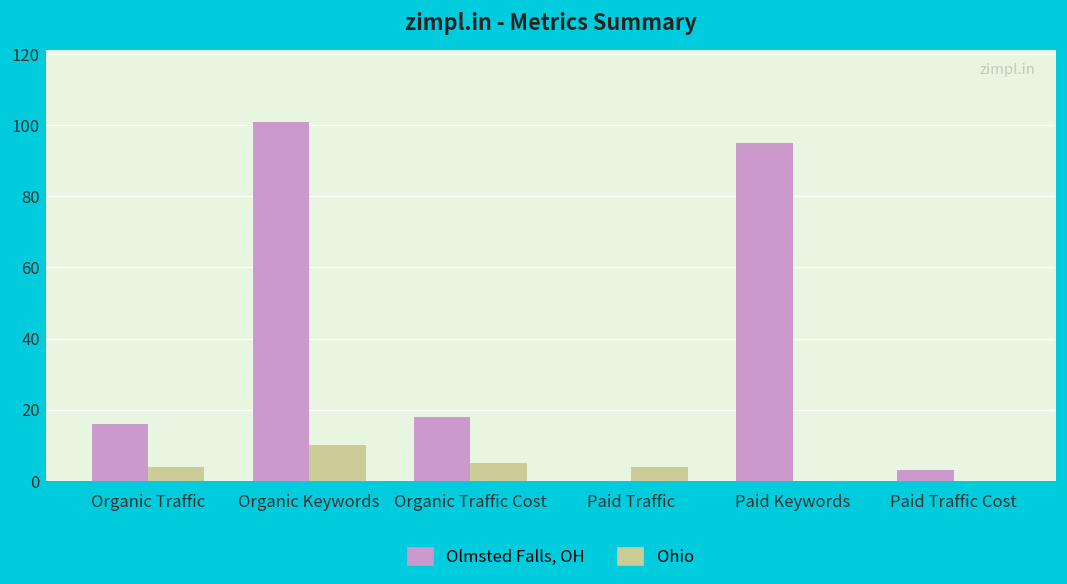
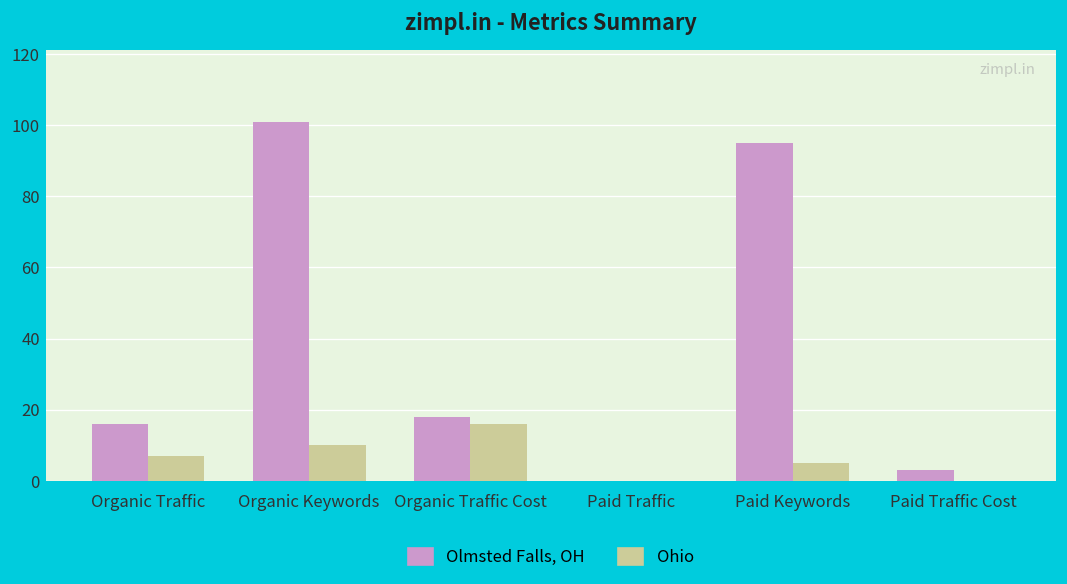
Ohio, Organic Traffic: 4 -> 7
Ohio, Organic Traffic Cost: 5 -> 16
Ohio, Paid Traffic: 4 -> 0
Ohio, Paid Keywords: 0 -> 5
